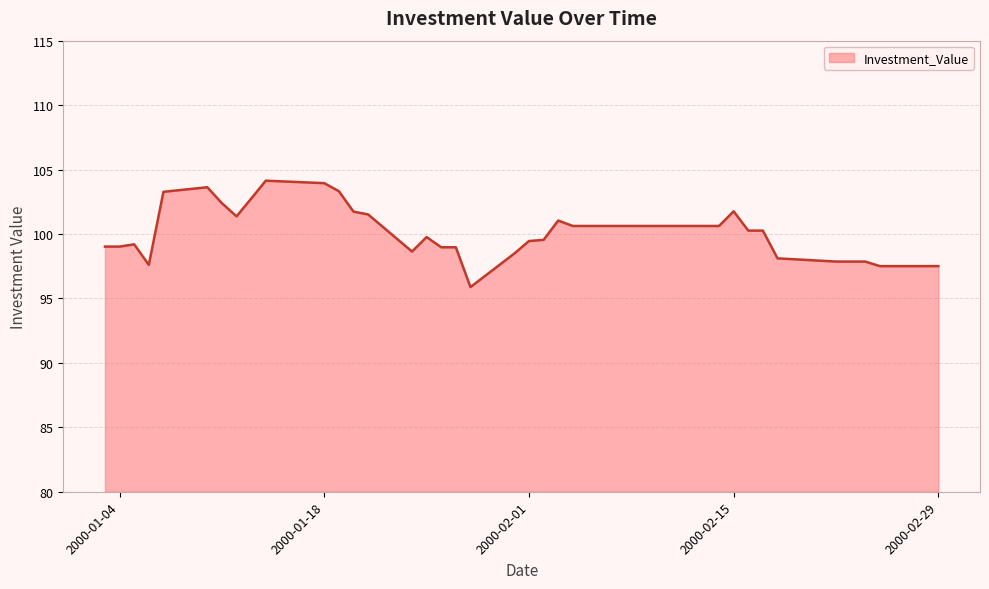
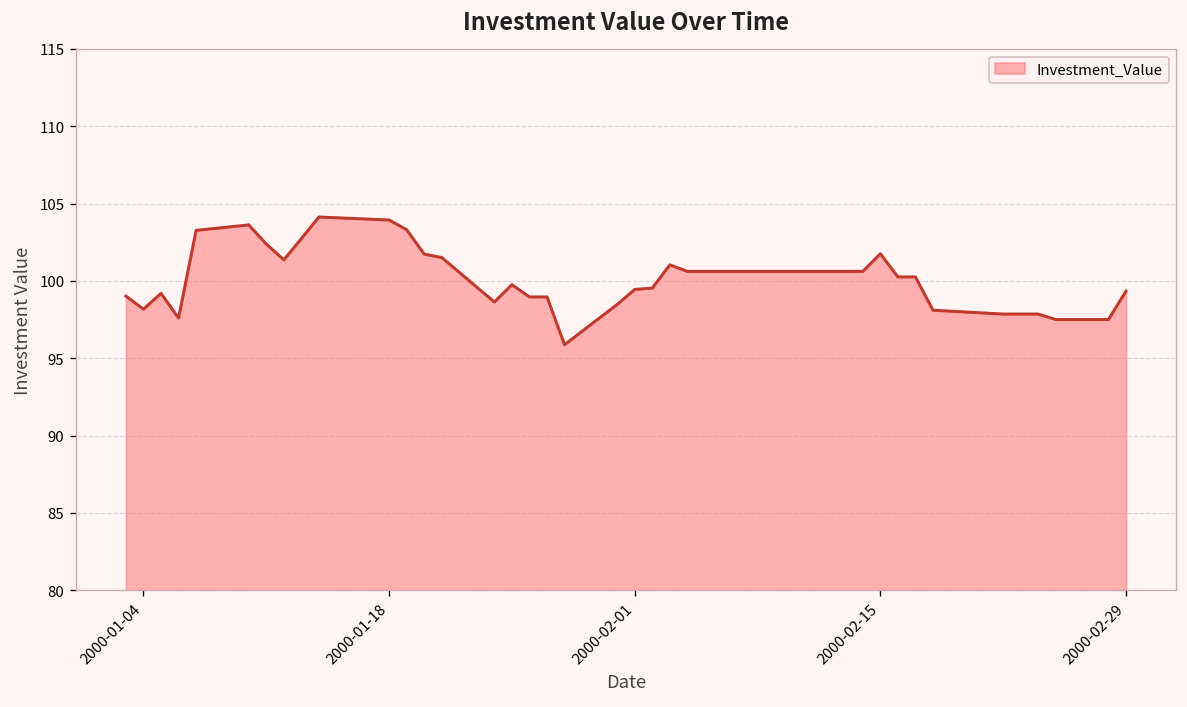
2000-01-04: 99.0 -> 98.2
2000-02-29: 97.5 -> 99.3
